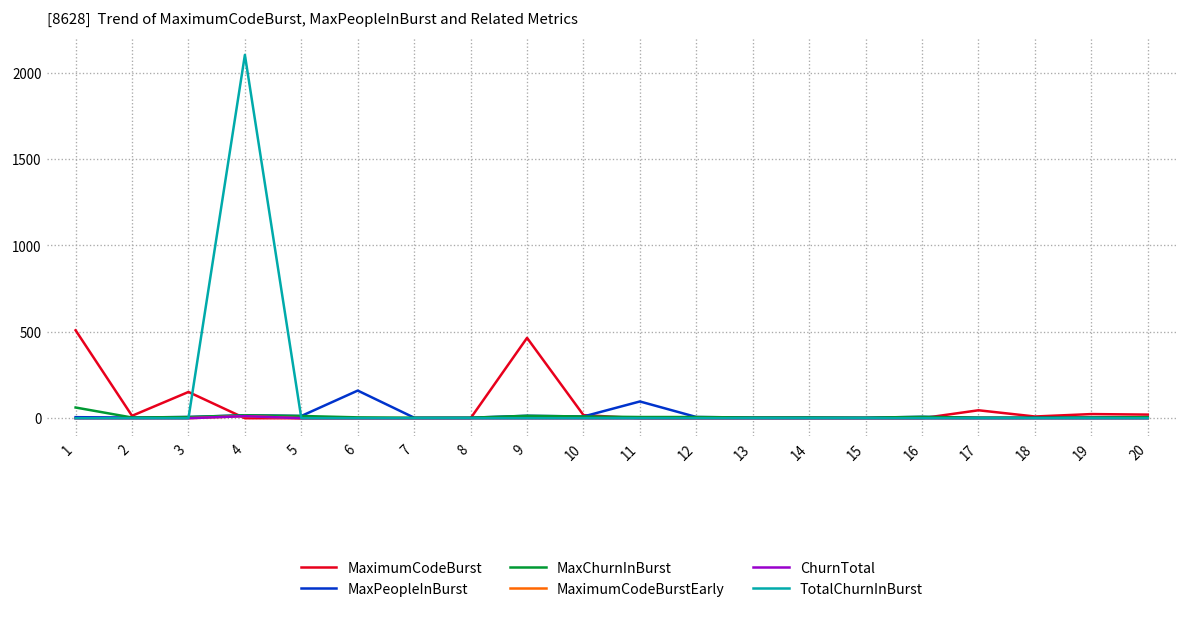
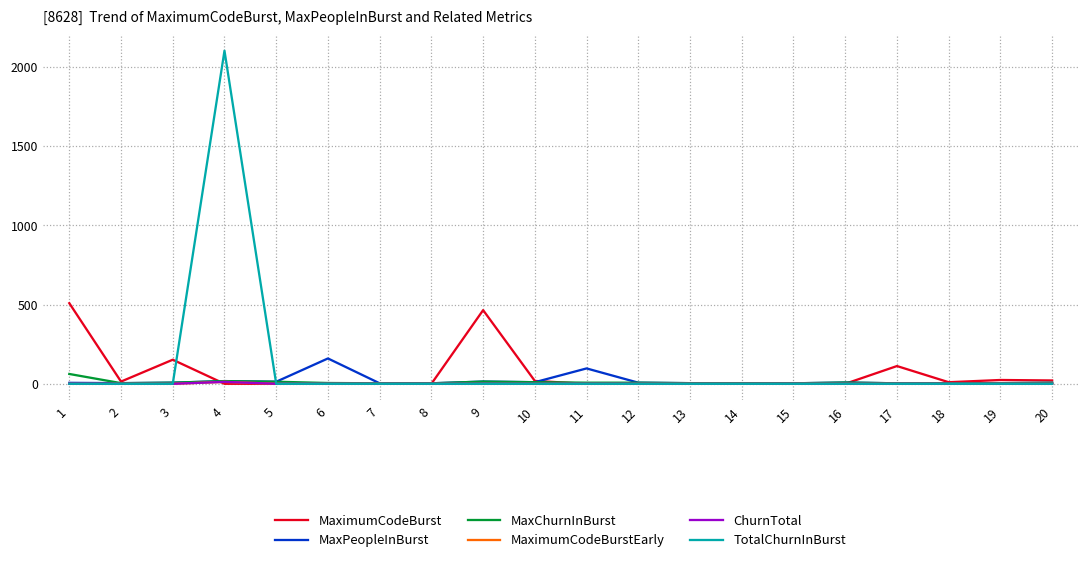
MaximumCodeBurst, 17: 50 -> 110
